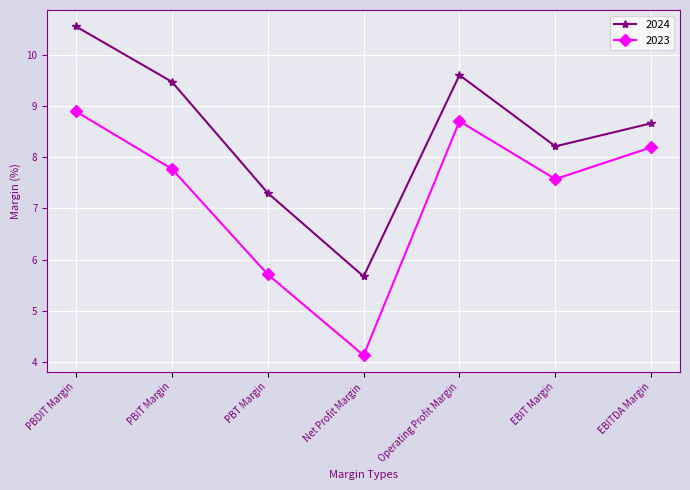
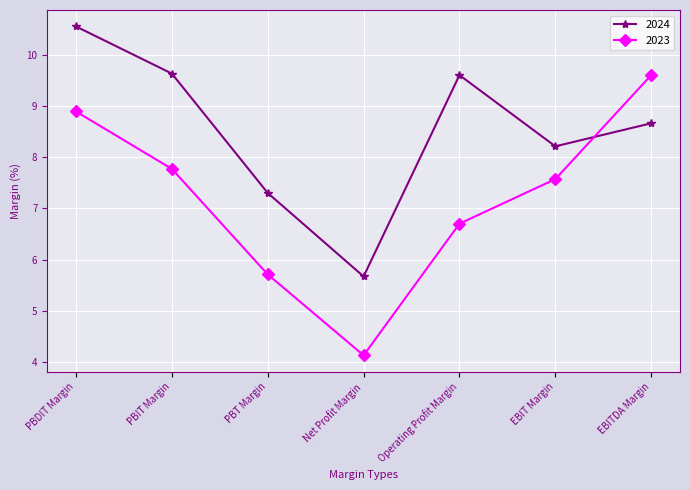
2024, PBIT Margin: 9.5 -> 9.6
2023, Operating Profit Margin: 8.7 -> 6.7
2023, EBITDA Margin: 8.2 -> 9.6
